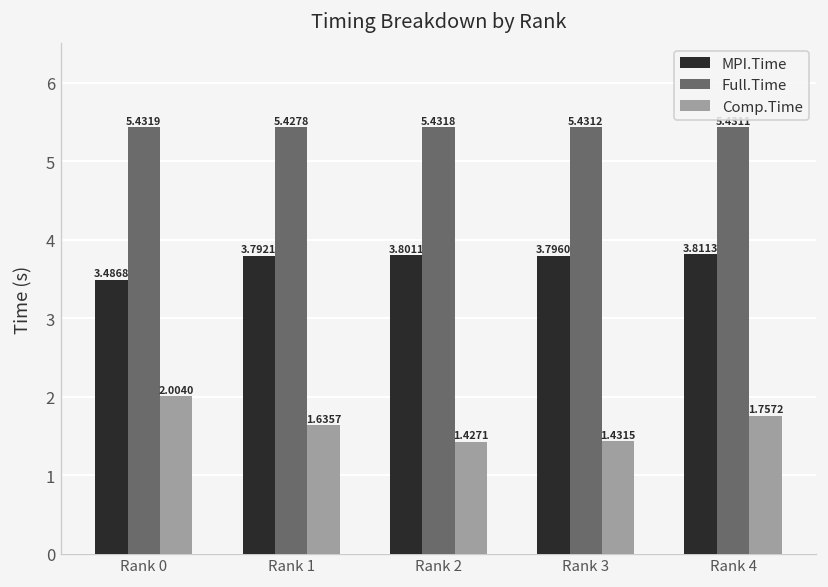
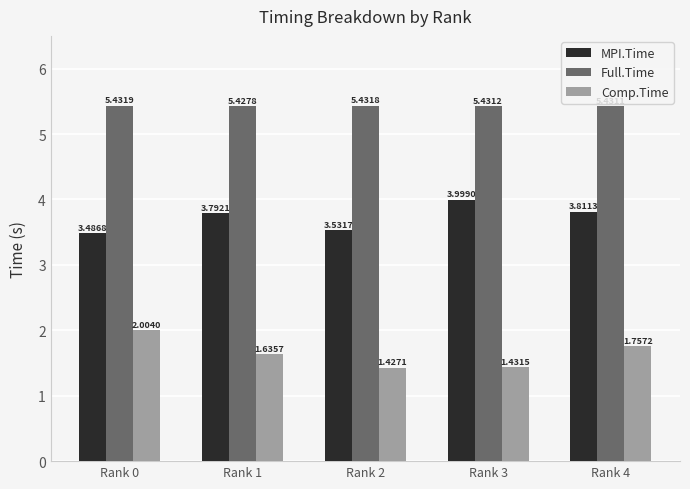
MPI.Time, Rank 2: 3.8011 -> 3.5317
MPI.Time, Rank 3: 3.7960 -> 3.9990
